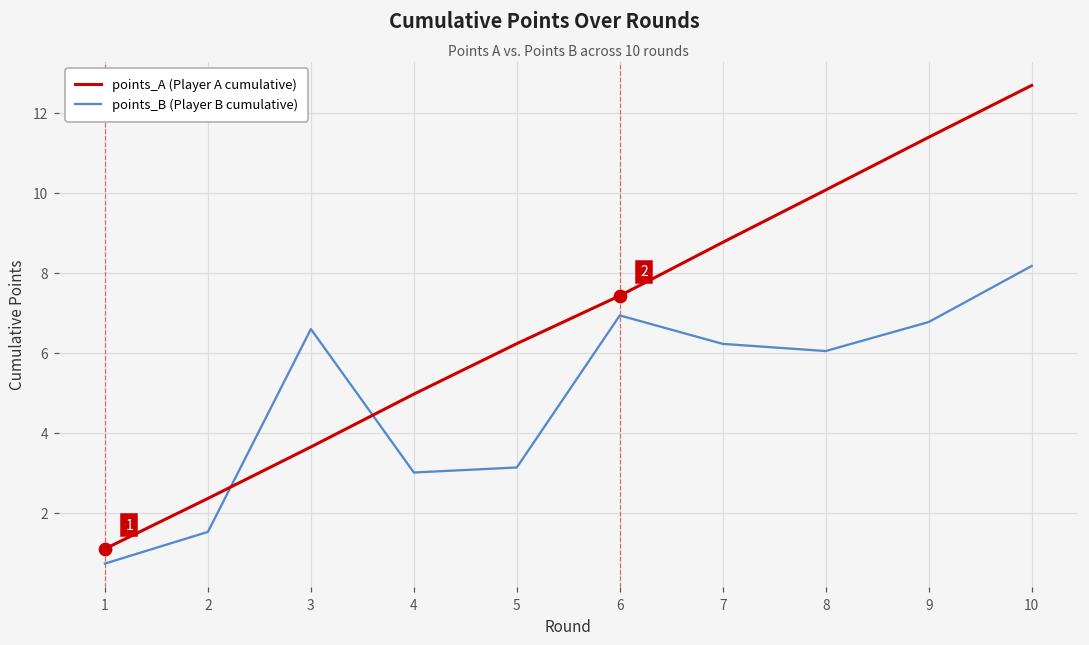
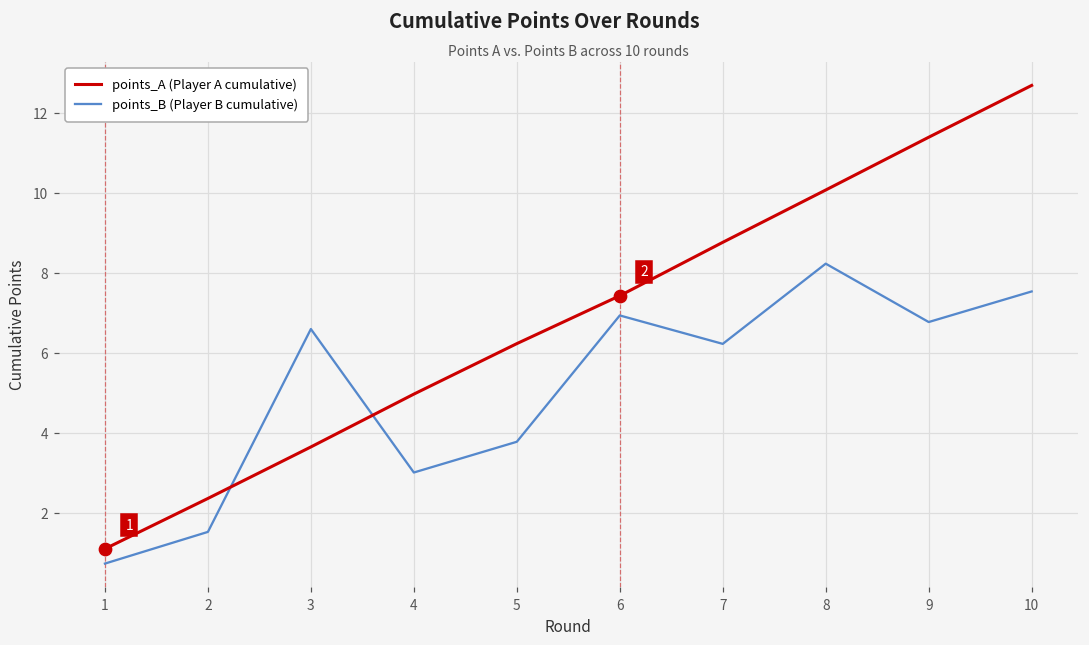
points_B (Player B cumulative), 5: 3.1 -> 3.8
points_B (Player B cumulative), 8: 6.0 -> 8.2
points_B (Player B cumulative), 10: 8.2 -> 7.5
